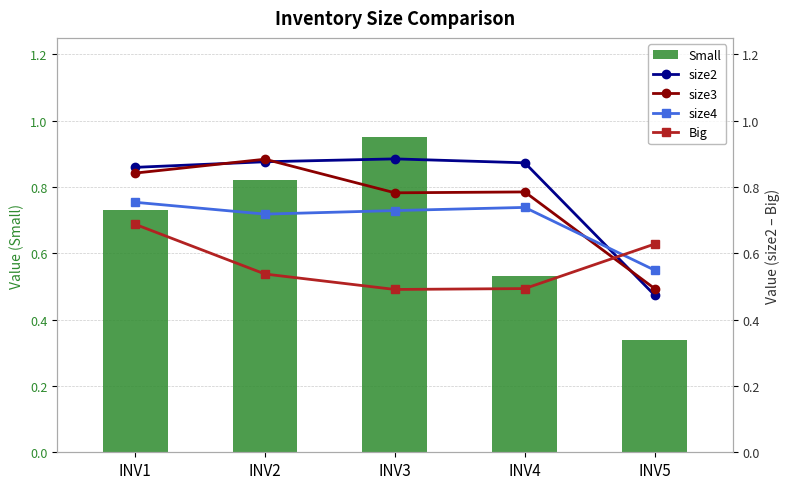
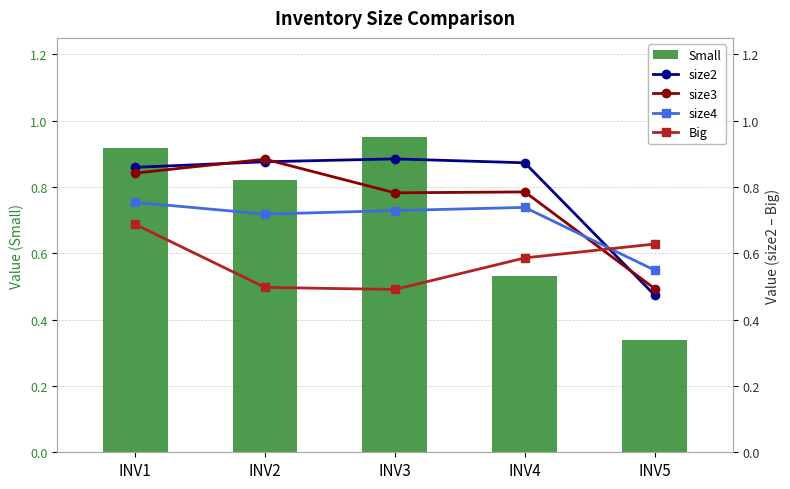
Small, INV1: 0.73 -> 0.92
Big, INV2: 0.54 -> 0.50
Big, INV4: 0.49 -> 0.59
